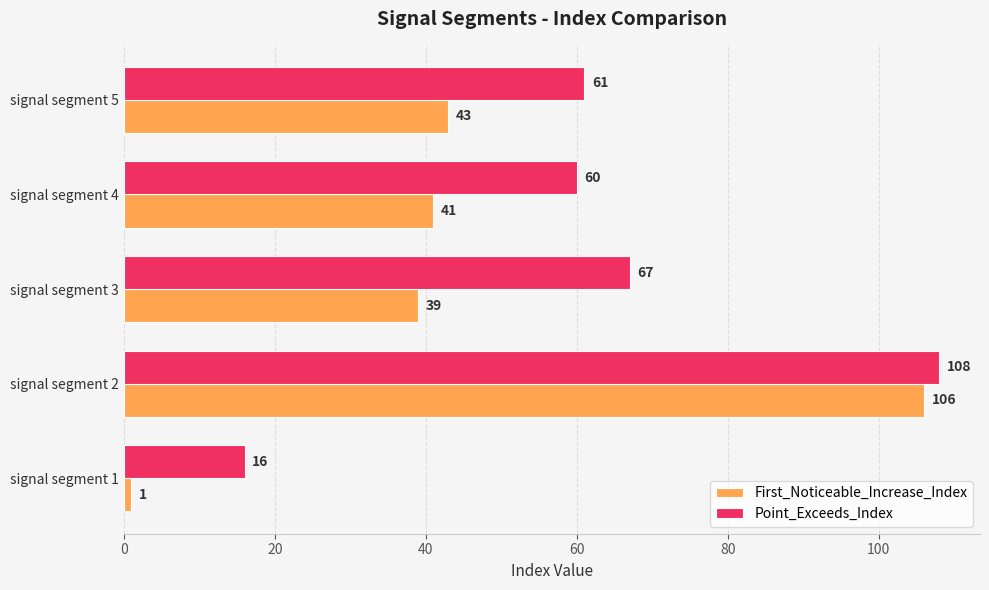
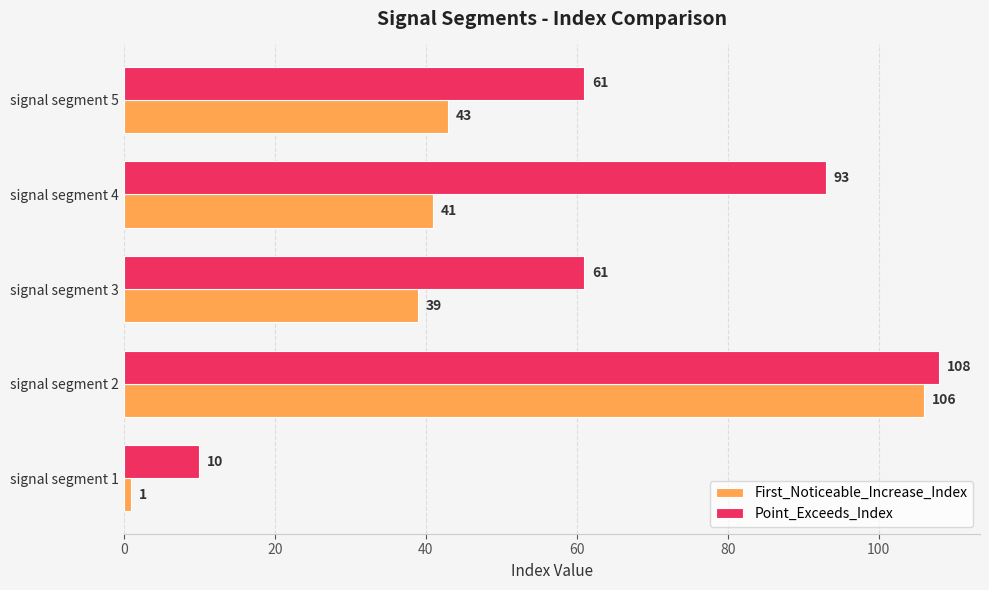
Point_Exceeds_Index, signal segment 4: 60 -> 93
Point_Exceeds_Index, signal segment 3: 67 -> 61
Point_Exceeds_Index, signal segment 1: 16 -> 10
